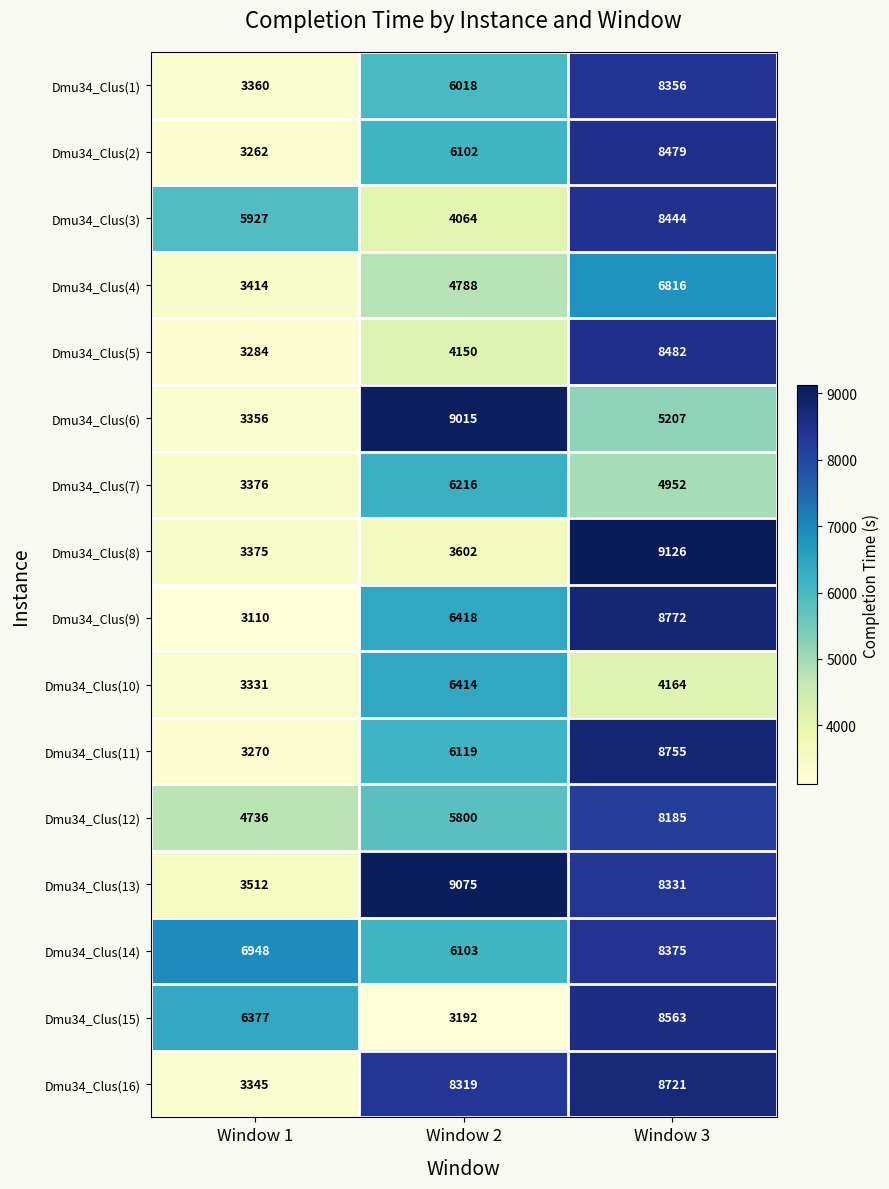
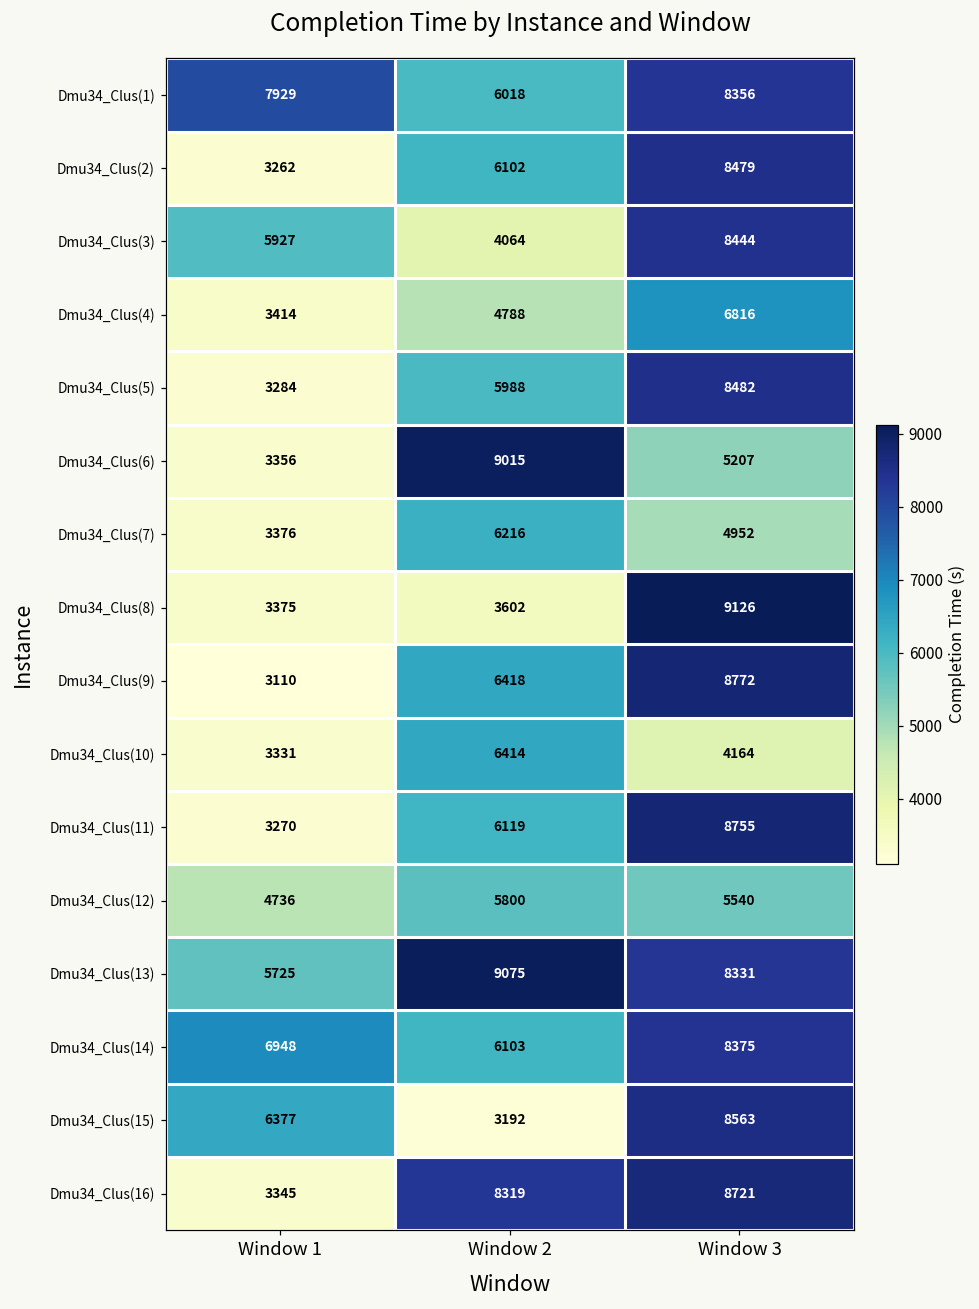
Dmu34_Clus(1), Window 1: 3360 -> 7929
Dmu34_Clus(5), Window 2: 4150 -> 5988
Dmu34_Clus(12), Window 3: 8185 -> 5540
Dmu34_Clus(13), Window 1: 3512 -> 5725
